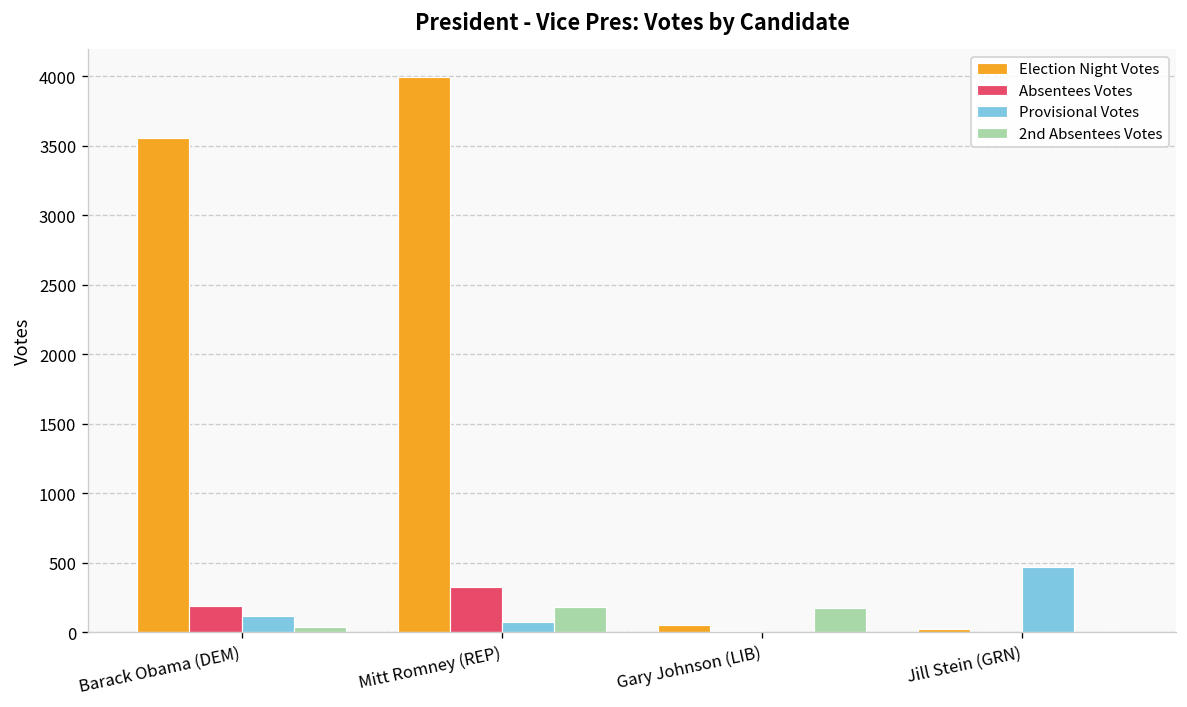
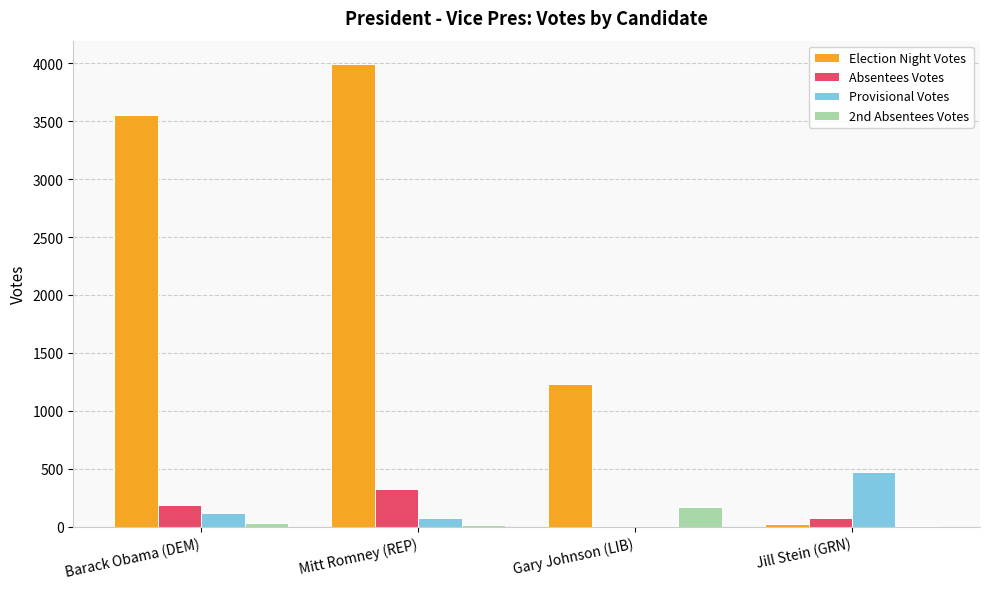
2nd Absentees Votes, Mitt Romney (REP): 180 -> 20
Election Night Votes, Gary Johnson (LIB): 50 -> 1230
Absentees Votes, Jill Stein (GRN): 0 -> 80
